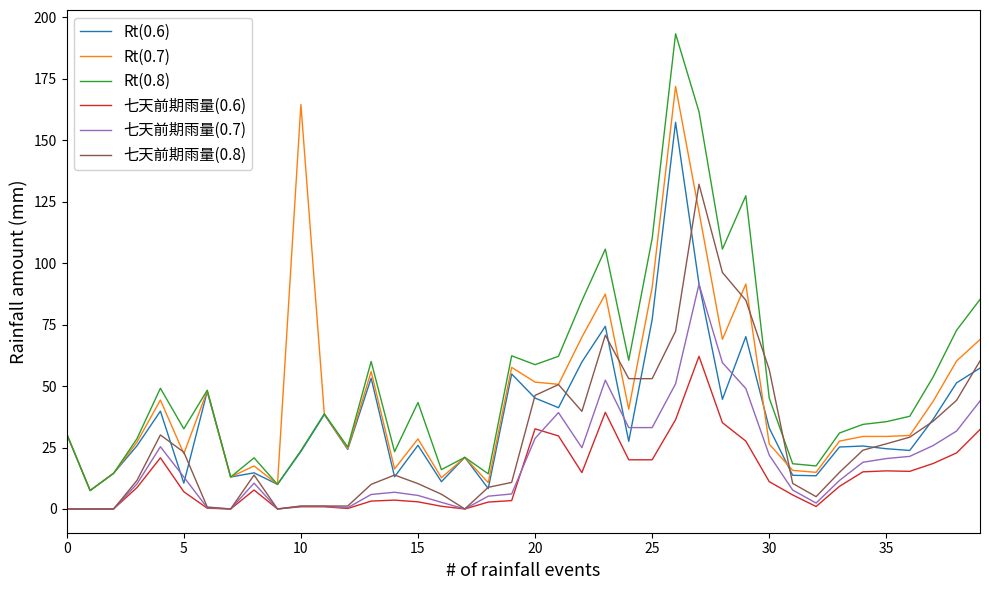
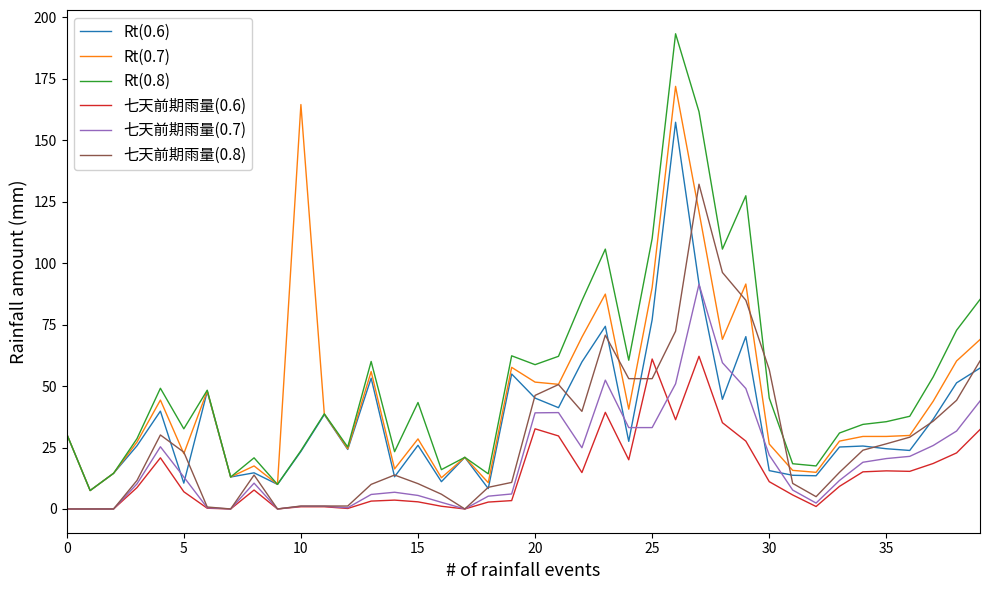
七天前期雨量(0.7), 20: 29 -> 39
七天前期雨量(0.6), 25: 20 -> 61
Rt(0.6), 30: 33 -> 16
